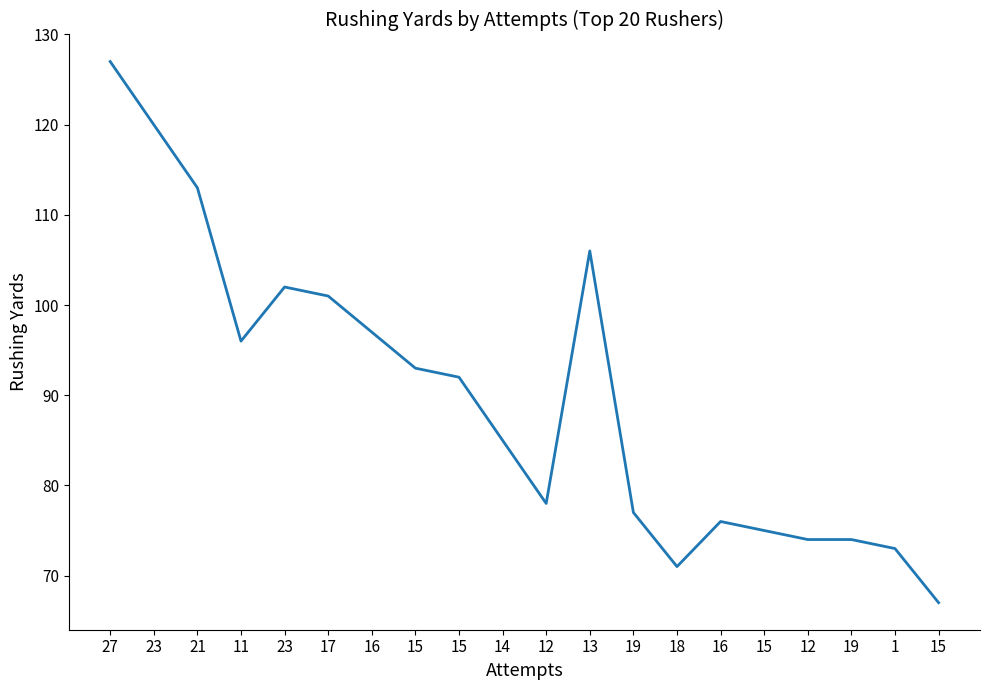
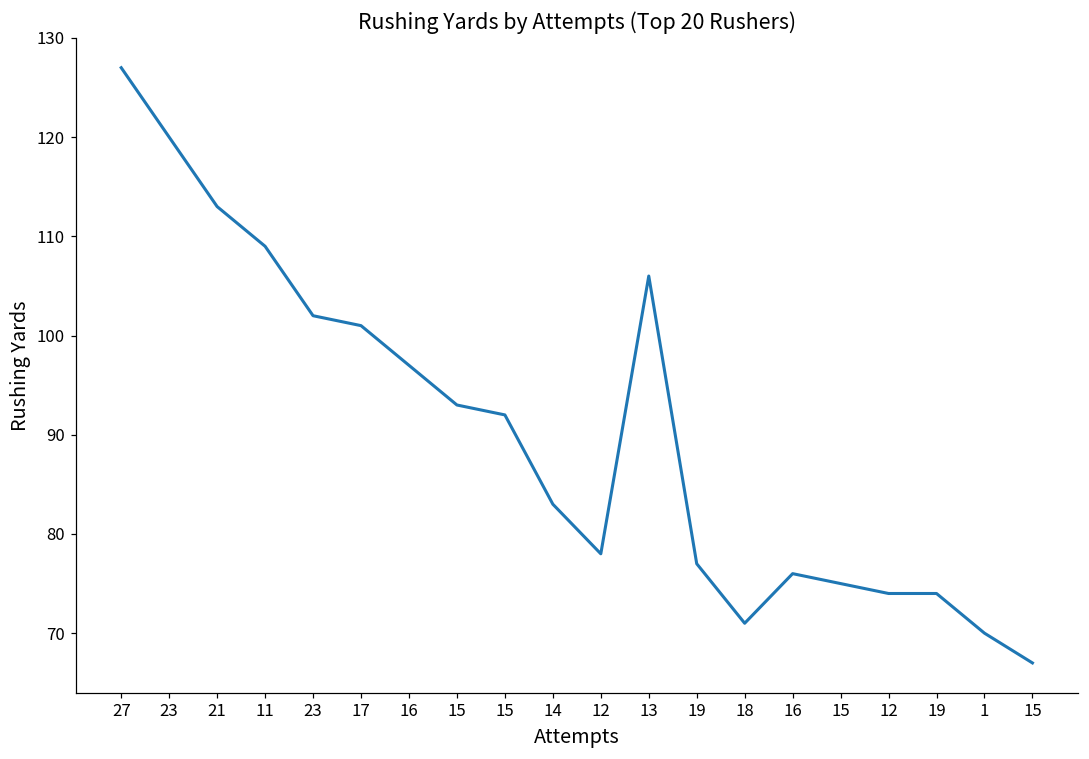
11: 96 -> 109
14: 85 -> 83
1: 73 -> 70
